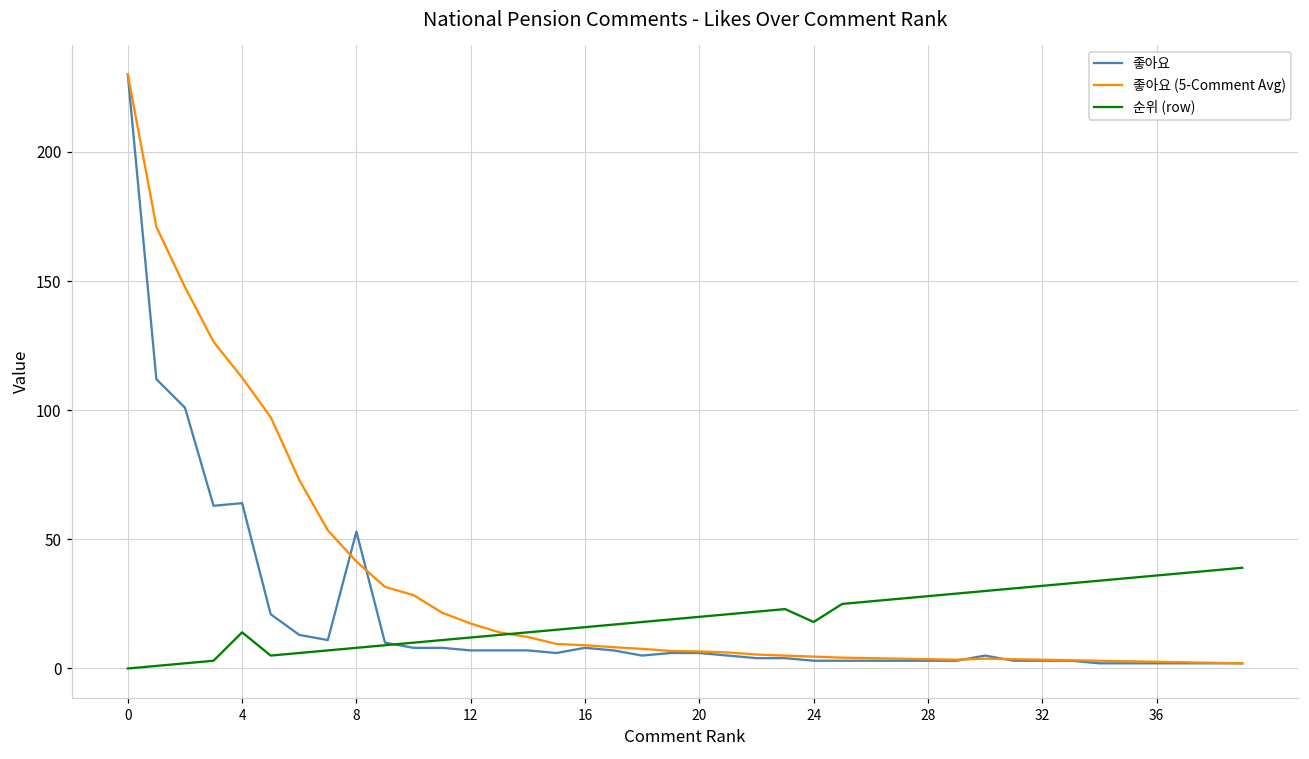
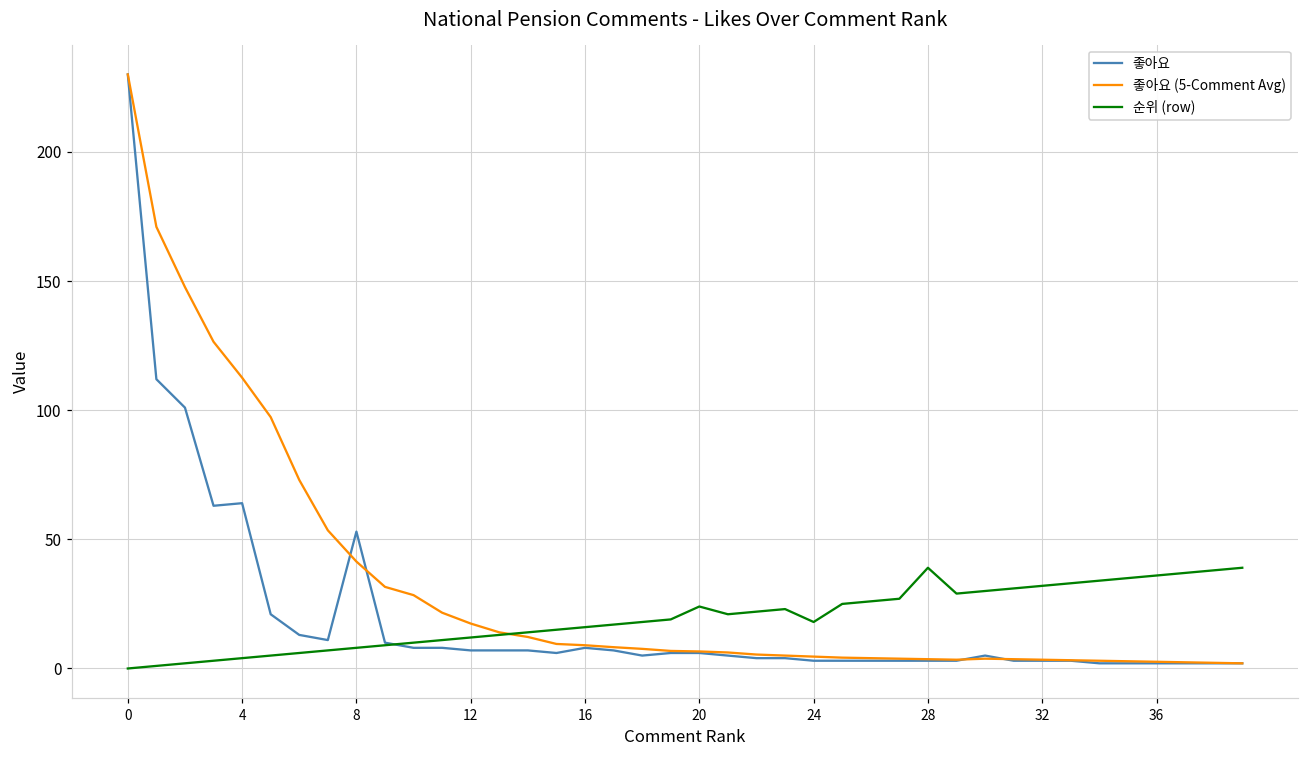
순위 (row), 4: 14 -> 4
순위 (row), 20: 20 -> 24
순위 (row), 28: 28 -> 39
